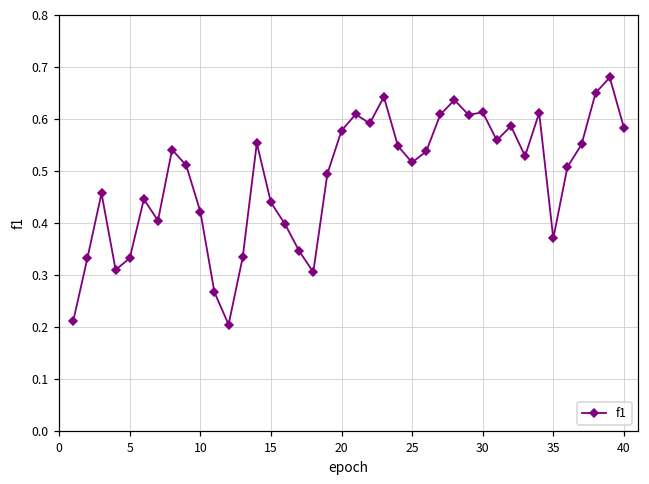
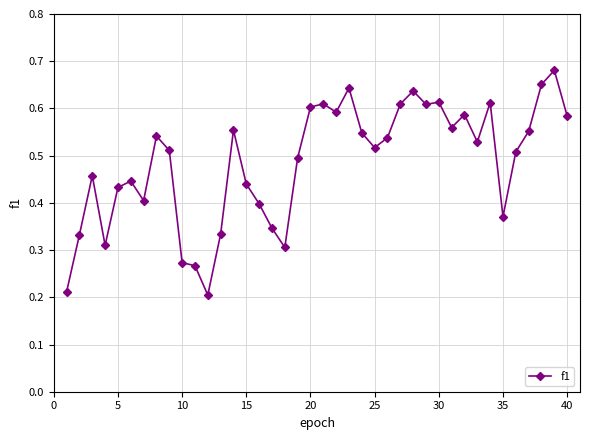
5: 0.33 -> 0.43
10: 0.42 -> 0.27
20: 0.58 -> 0.60
